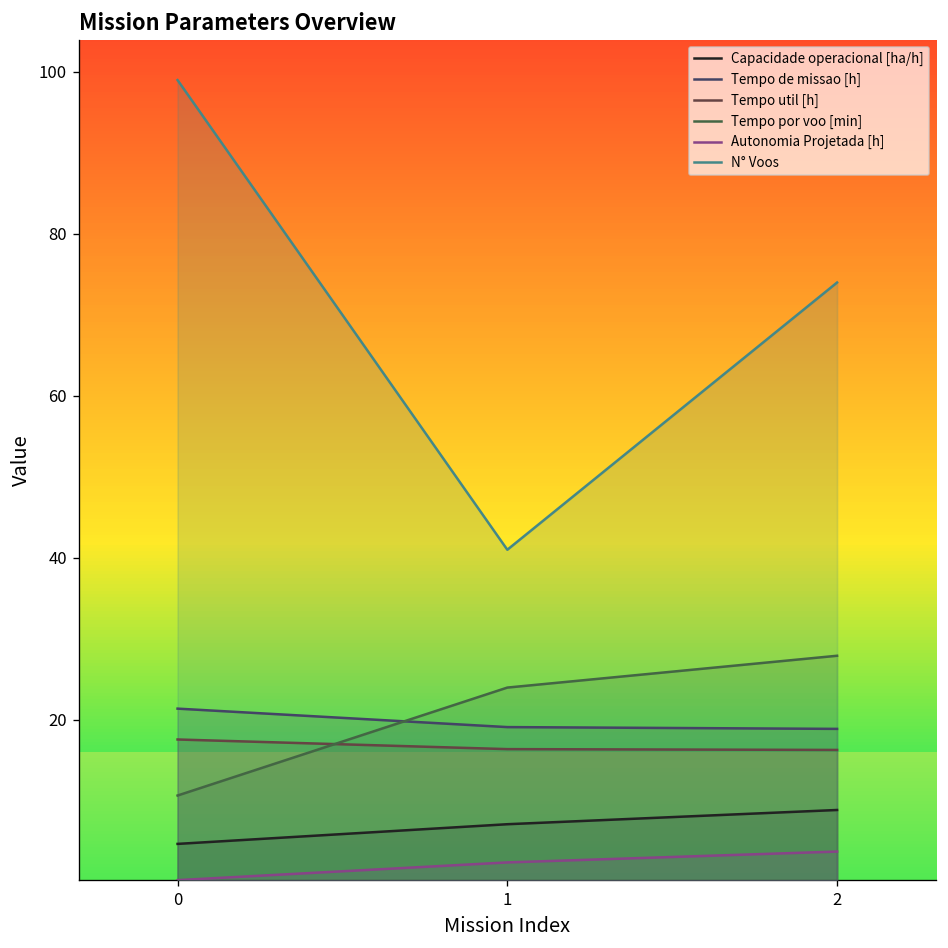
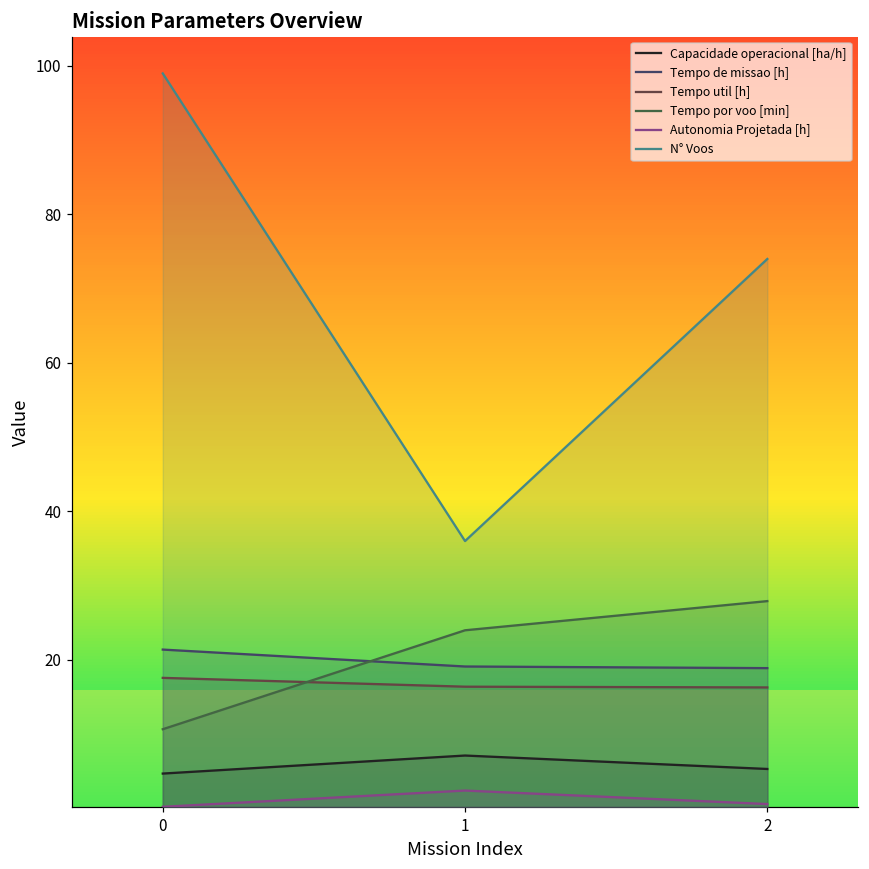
N° Voos, 1: 41 -> 36
Capacidade operacional [ha/h], 2: 9 -> 5
Autonomia Projetada [h], 2: 4 -> 1
